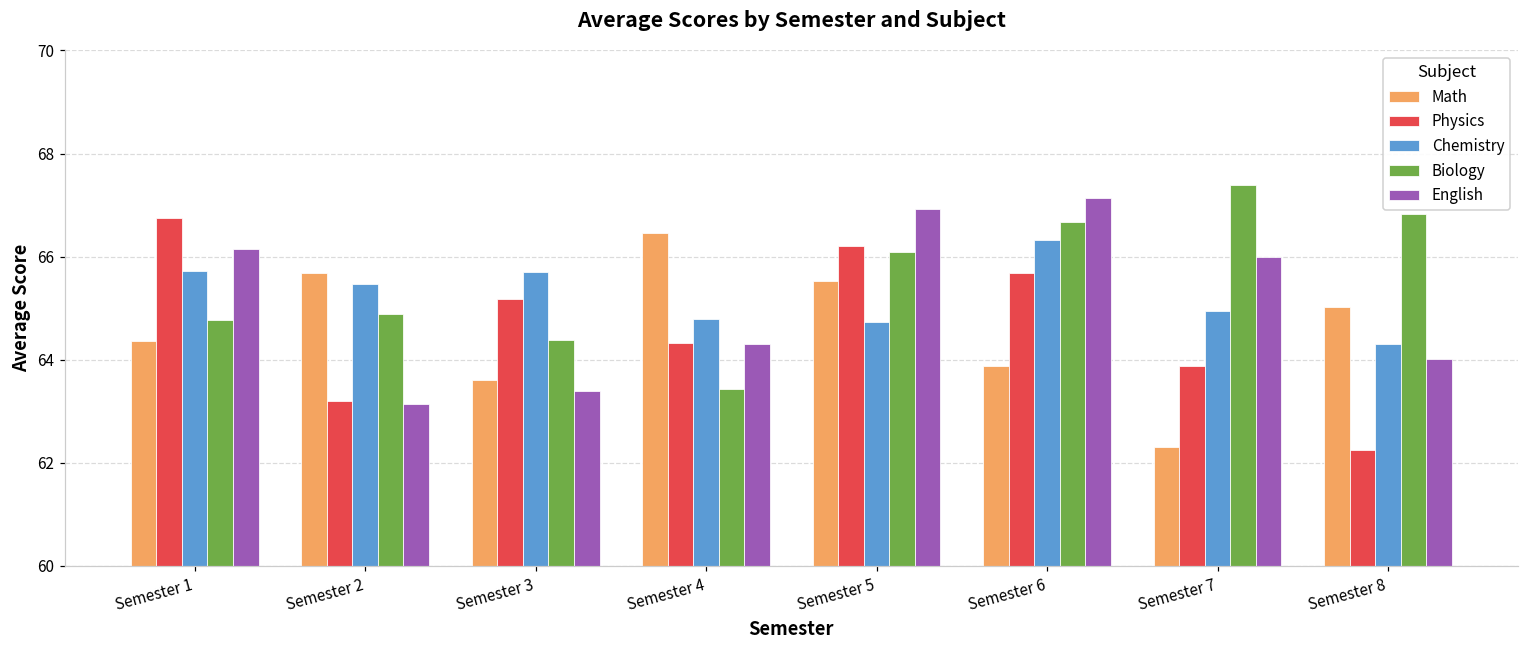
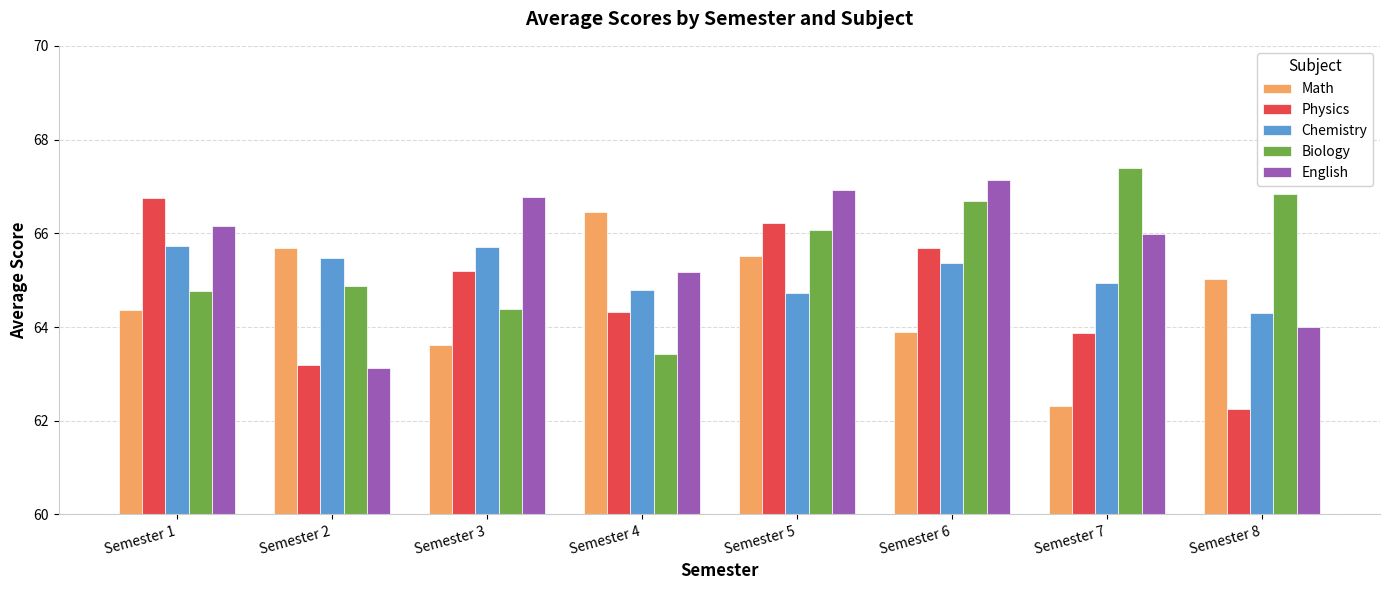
English, Semester 3: 63.4 -> 66.8
English, Semester 4: 64.3 -> 65.2
Chemistry, Semester 6: 66.3 -> 65.4
